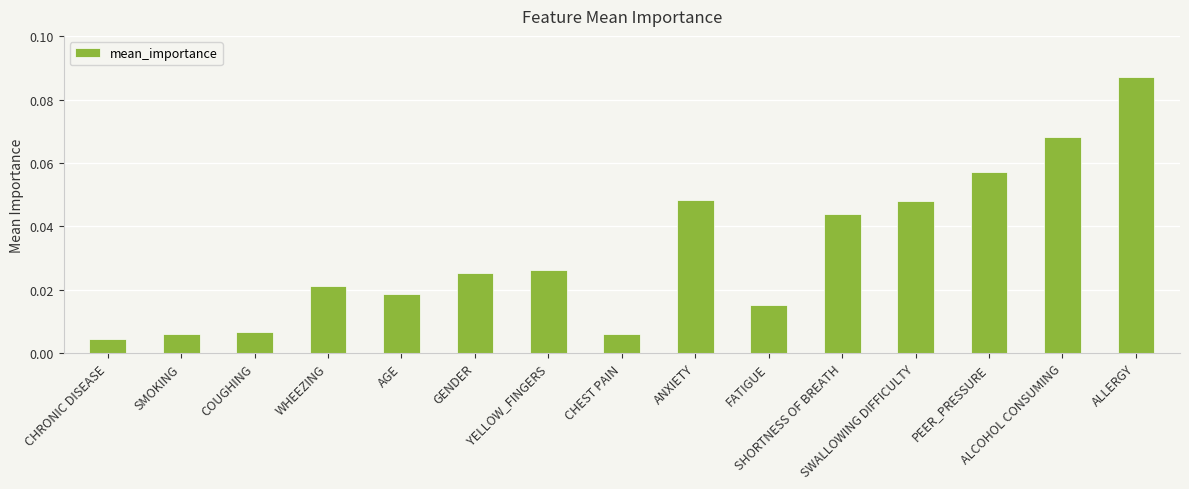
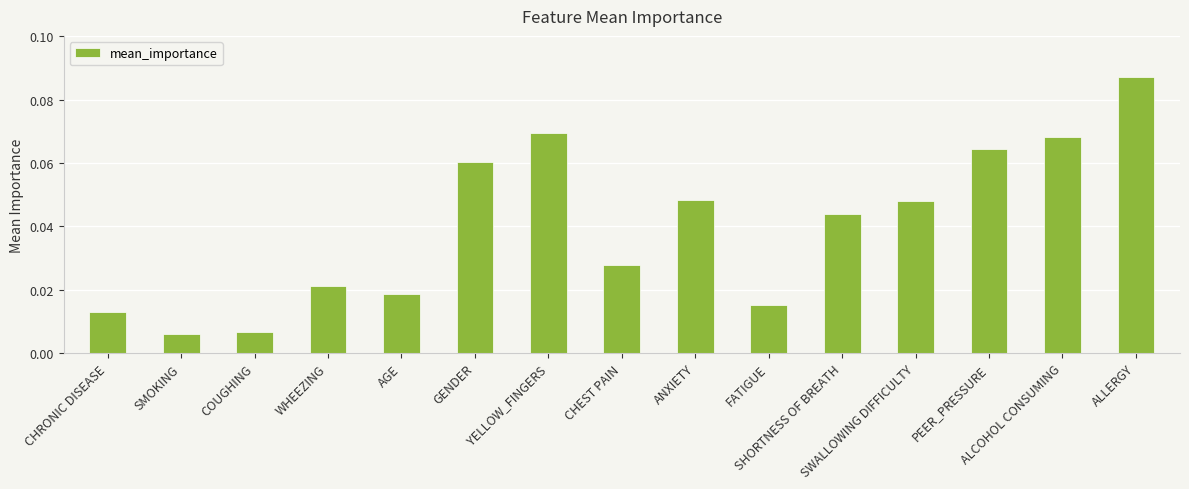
CHRONIC DISEASE: 0.004 -> 0.013
GENDER: 0.025 -> 0.060
YELLOW_FINGERS: 0.026 -> 0.069
CHEST PAIN: 0.006 -> 0.028
PEER_PRESSURE: 0.057 -> 0.064
